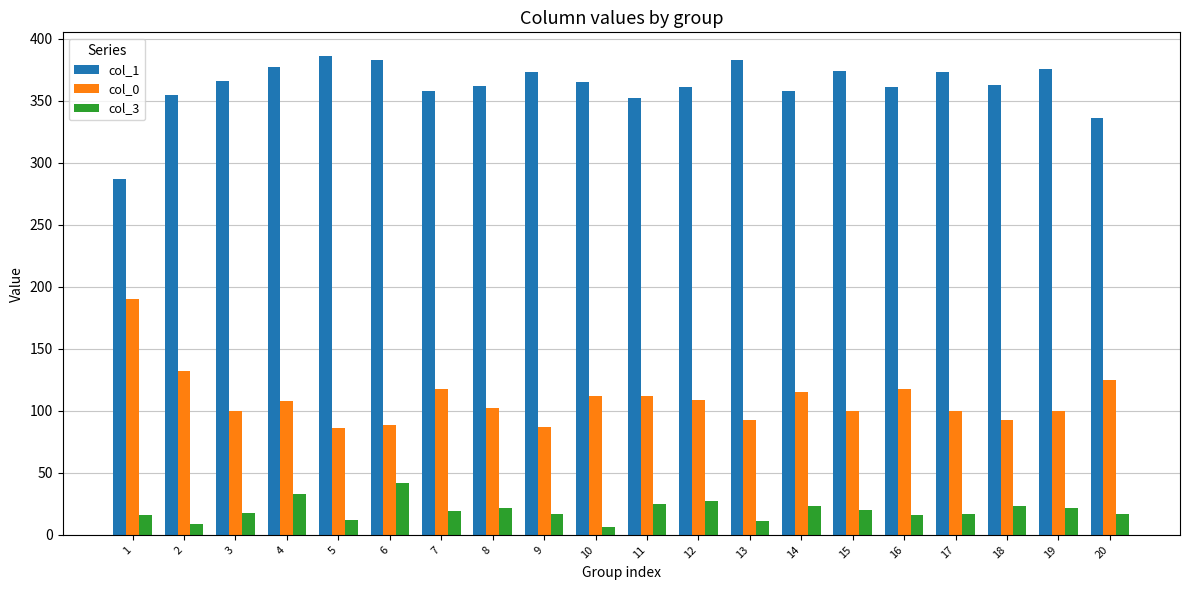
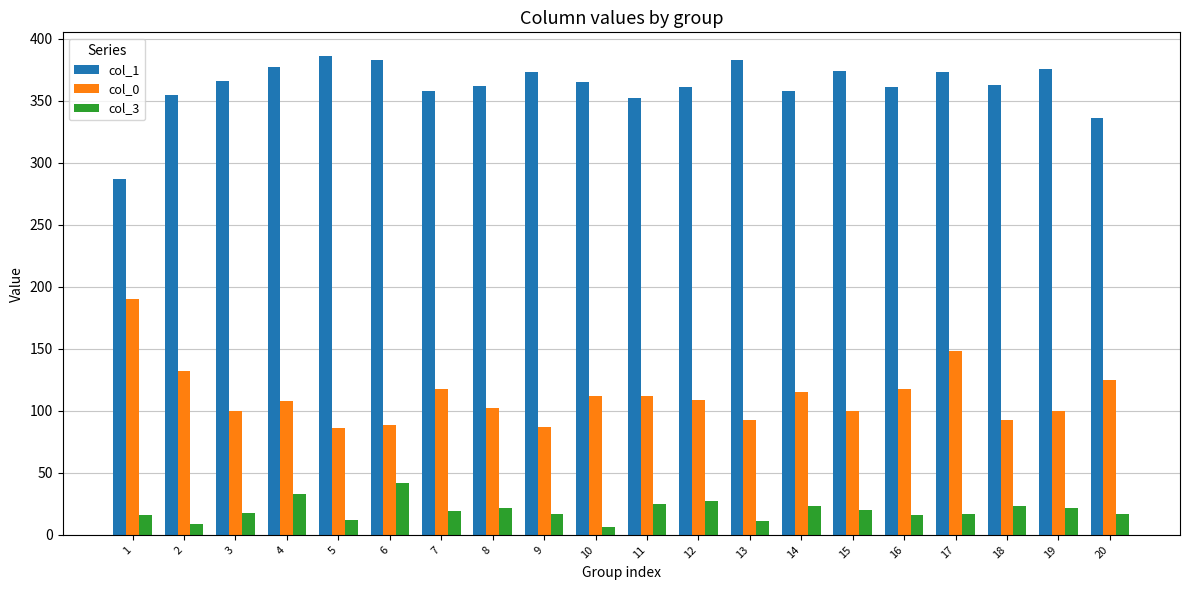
col_0, 17: 100 -> 148
